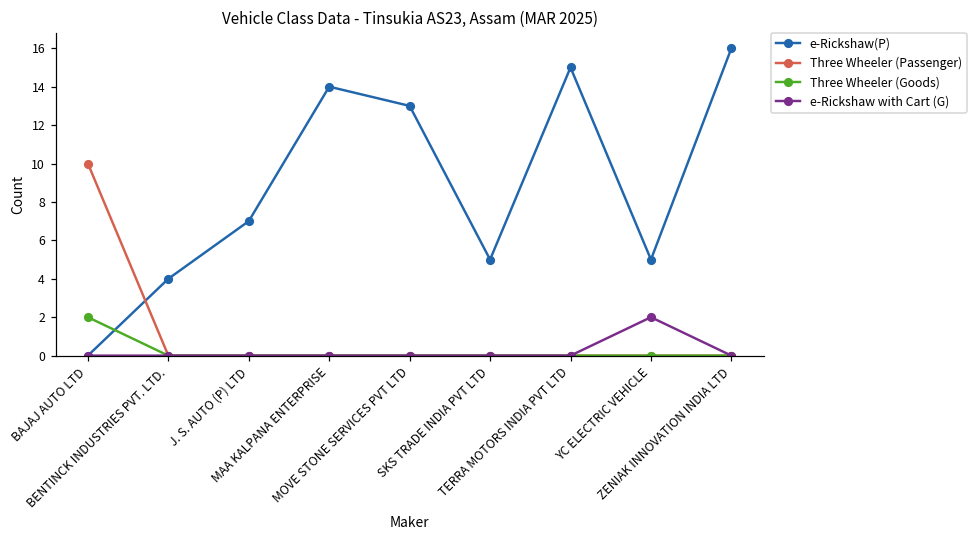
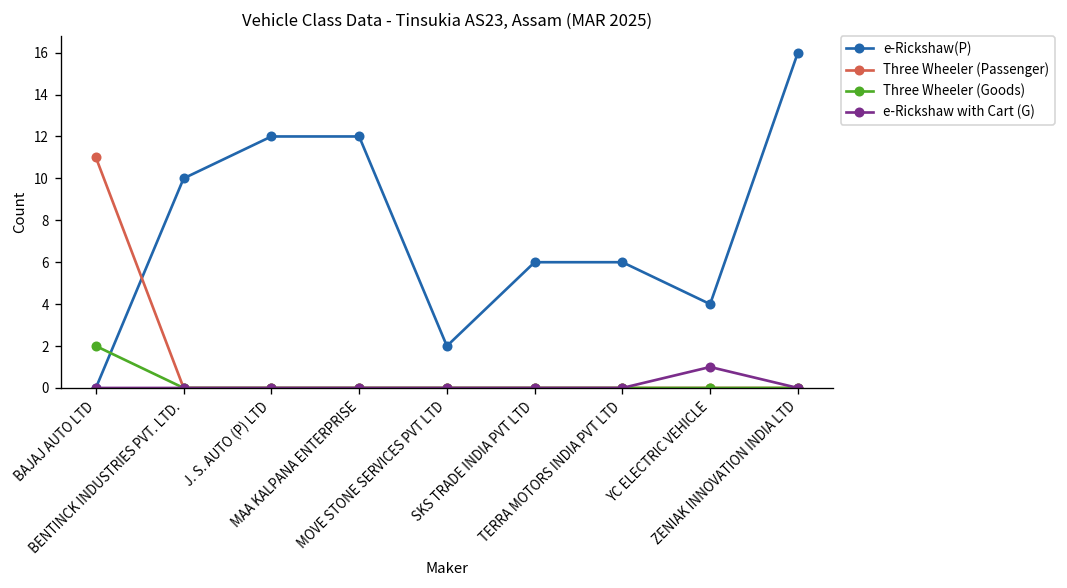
Three Wheeler (Passenger), BAJAJ AUTO LTD: 10 -> 11
e-Rickshaw(P), BENTINCK INDUSTRIES PVT. LTD.: 4 -> 10
e-Rickshaw(P), J. S. AUTO (P) LTD: 7 -> 12
e-Rickshaw(P), MAA KALPANA ENTERPRISE: 14 -> 12
e-Rickshaw(P), MOVE STONE SERVICES PVT LTD: 13 -> 2
e-Rickshaw(P), SKS TRADE INDIA PVT LTD: 5 -> 6
e-Rickshaw(P), TERRA MOTORS INDIA PVT LTD: 15 -> 6
e-Rickshaw(P), YC ELECTRIC VEHICLE: 5 -> 4
e-Rickshaw with Cart (G), YC ELECTRIC VEHICLE: 2 -> 1
